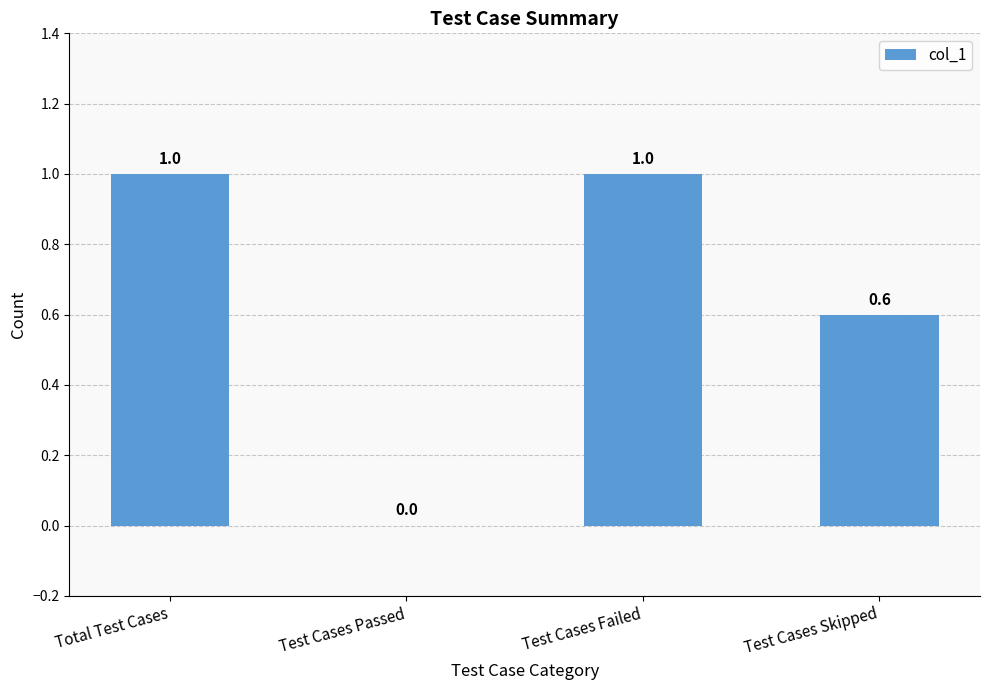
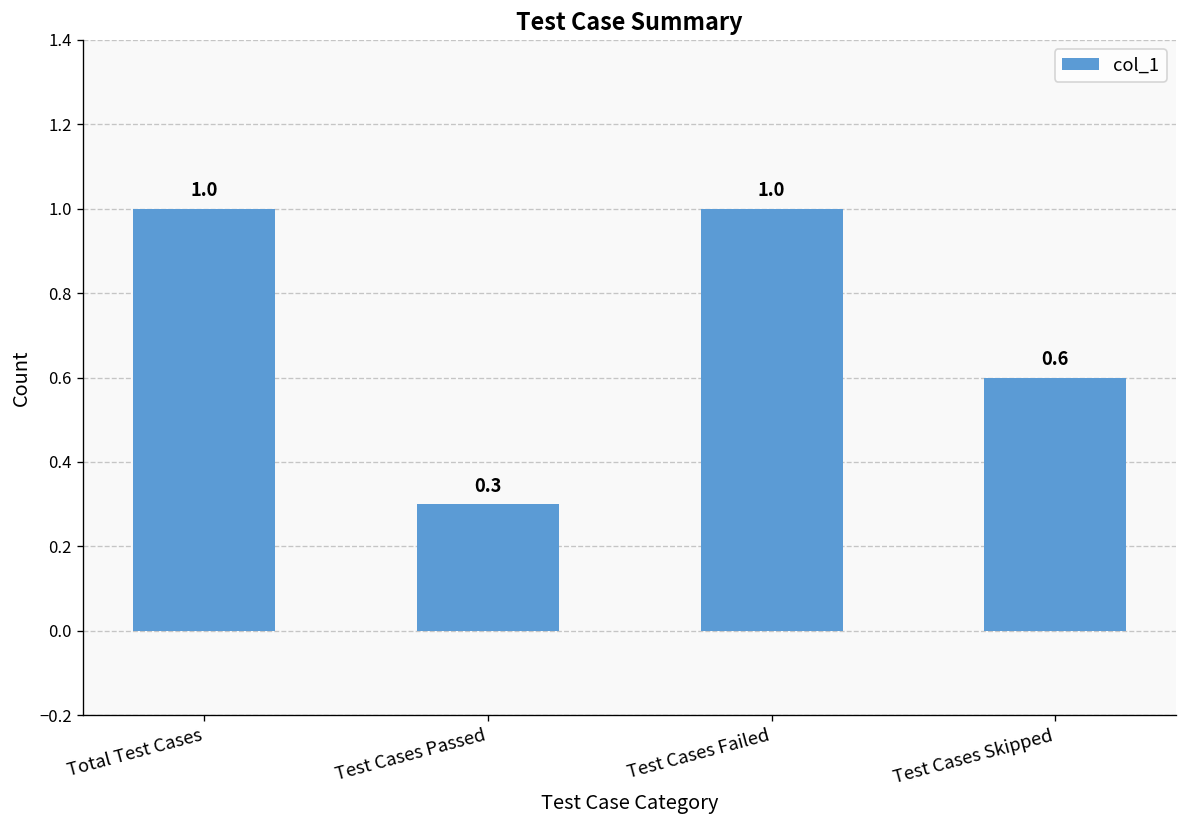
Test Cases Passed: 0.0 -> 0.3
